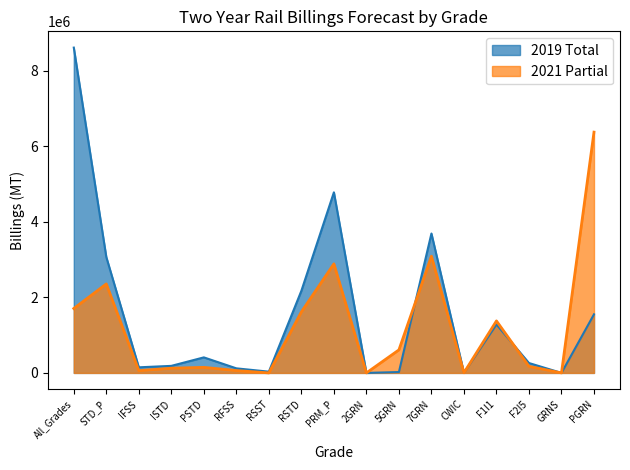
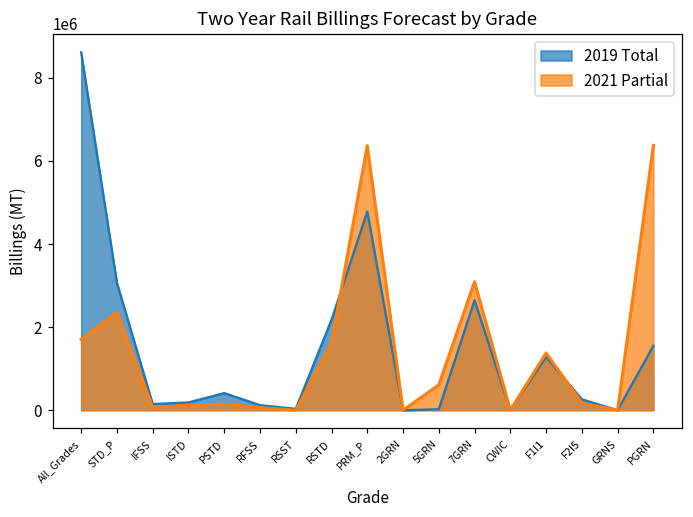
2021 Partial, PRM_P: 2900000 -> 6400000
2019 Total, 7GRN: 3700000 -> 2600000
